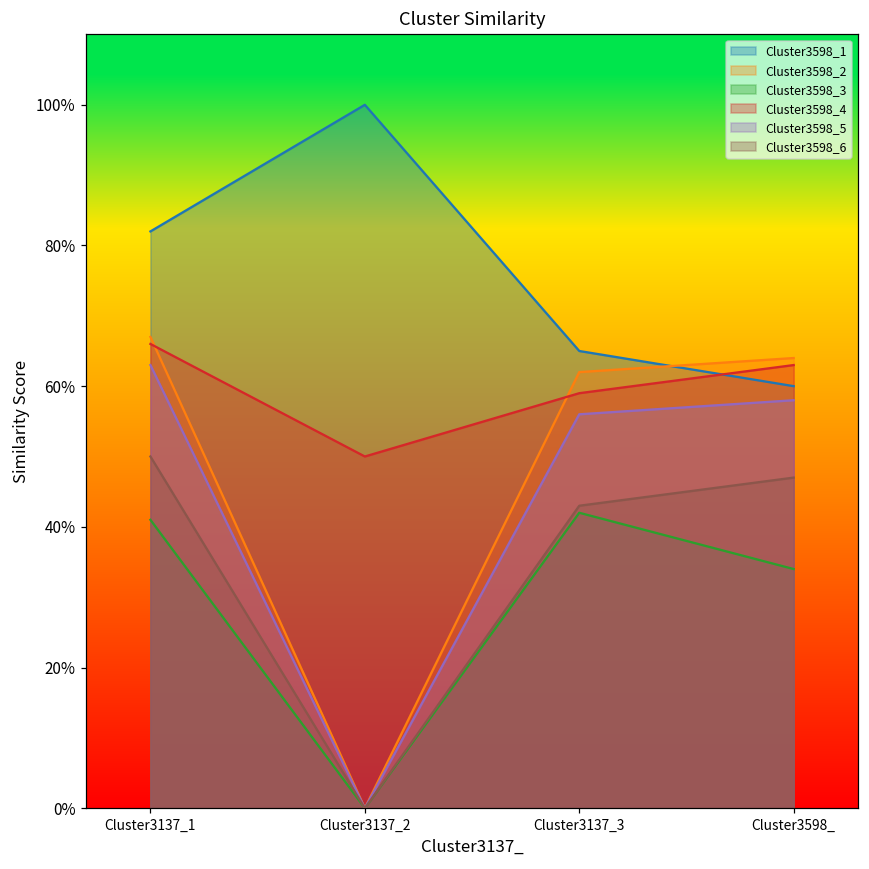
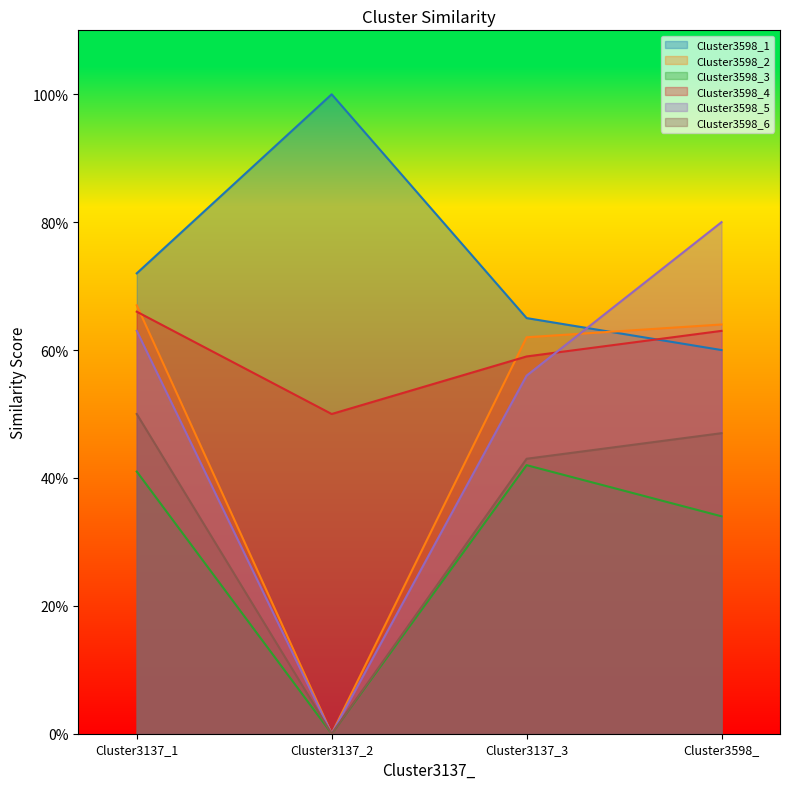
Cluster3598_1, Cluster3137_1: 82% -> 72%
Cluster3598_5, Cluster3598_: 58% -> 80%
